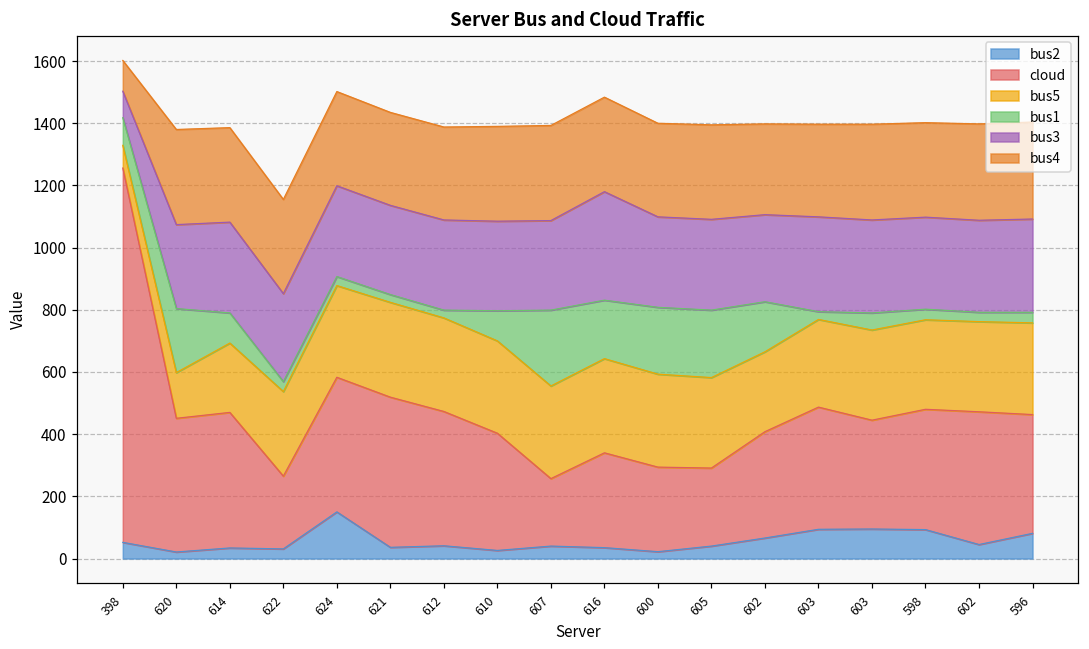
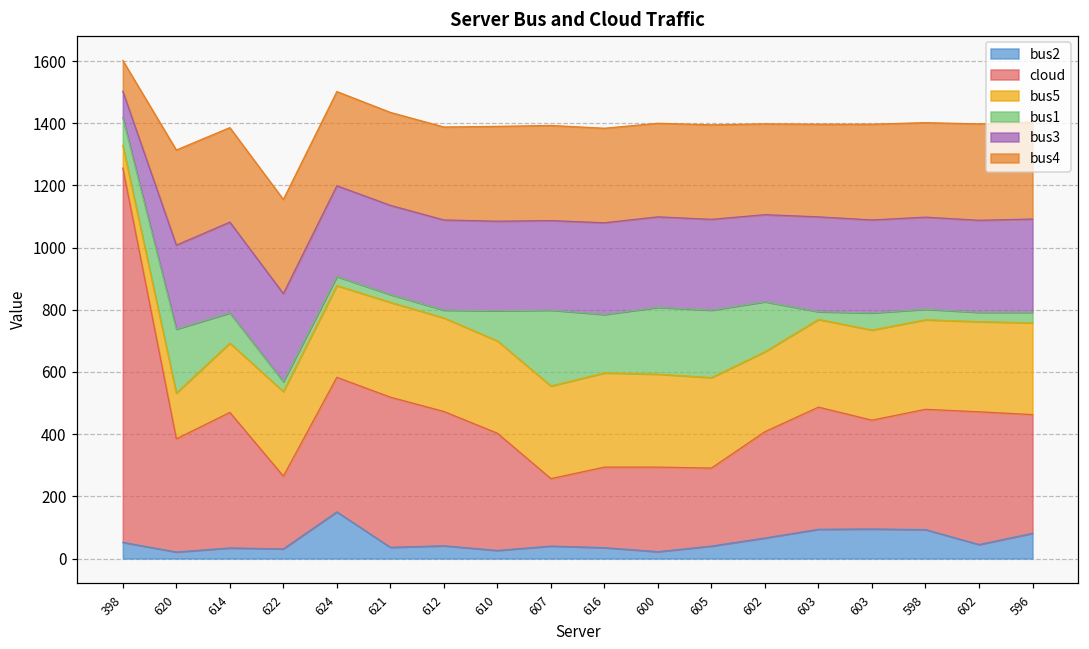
cloud, 620: 430 -> 360
cloud, 616: 310 -> 260
bus3, 616: 350 -> 300
